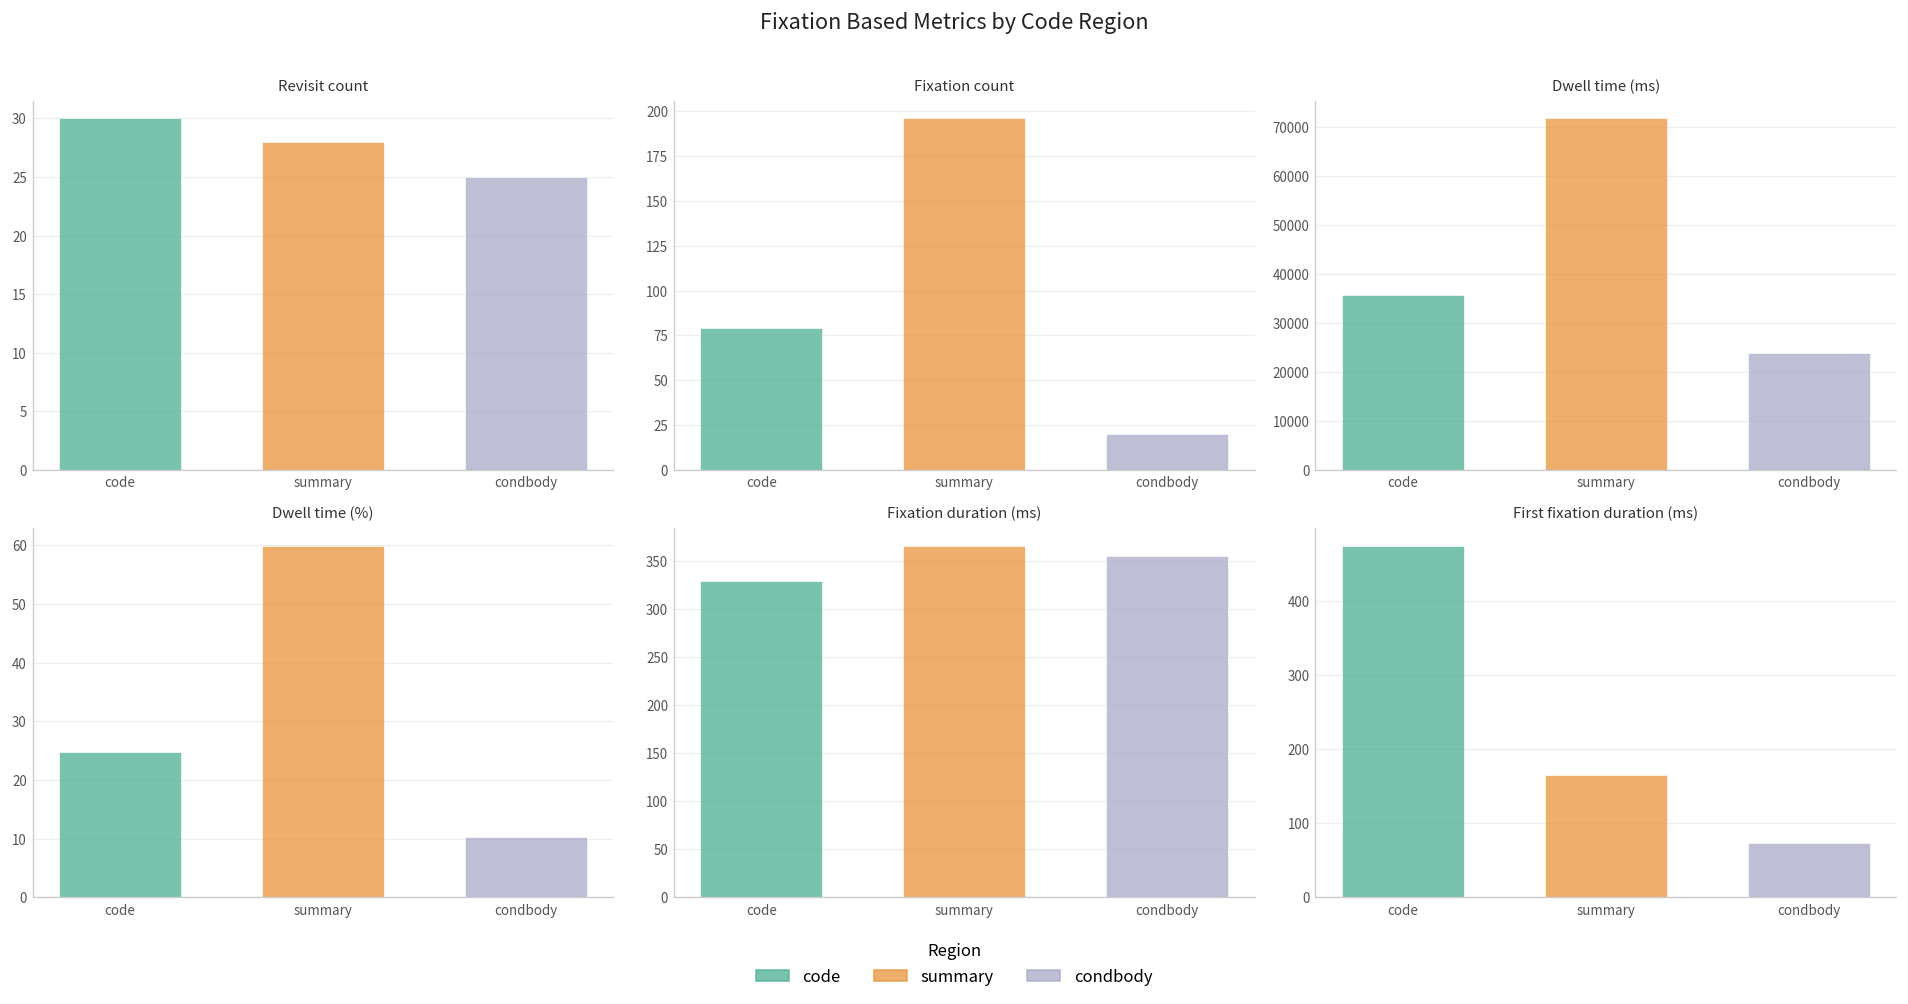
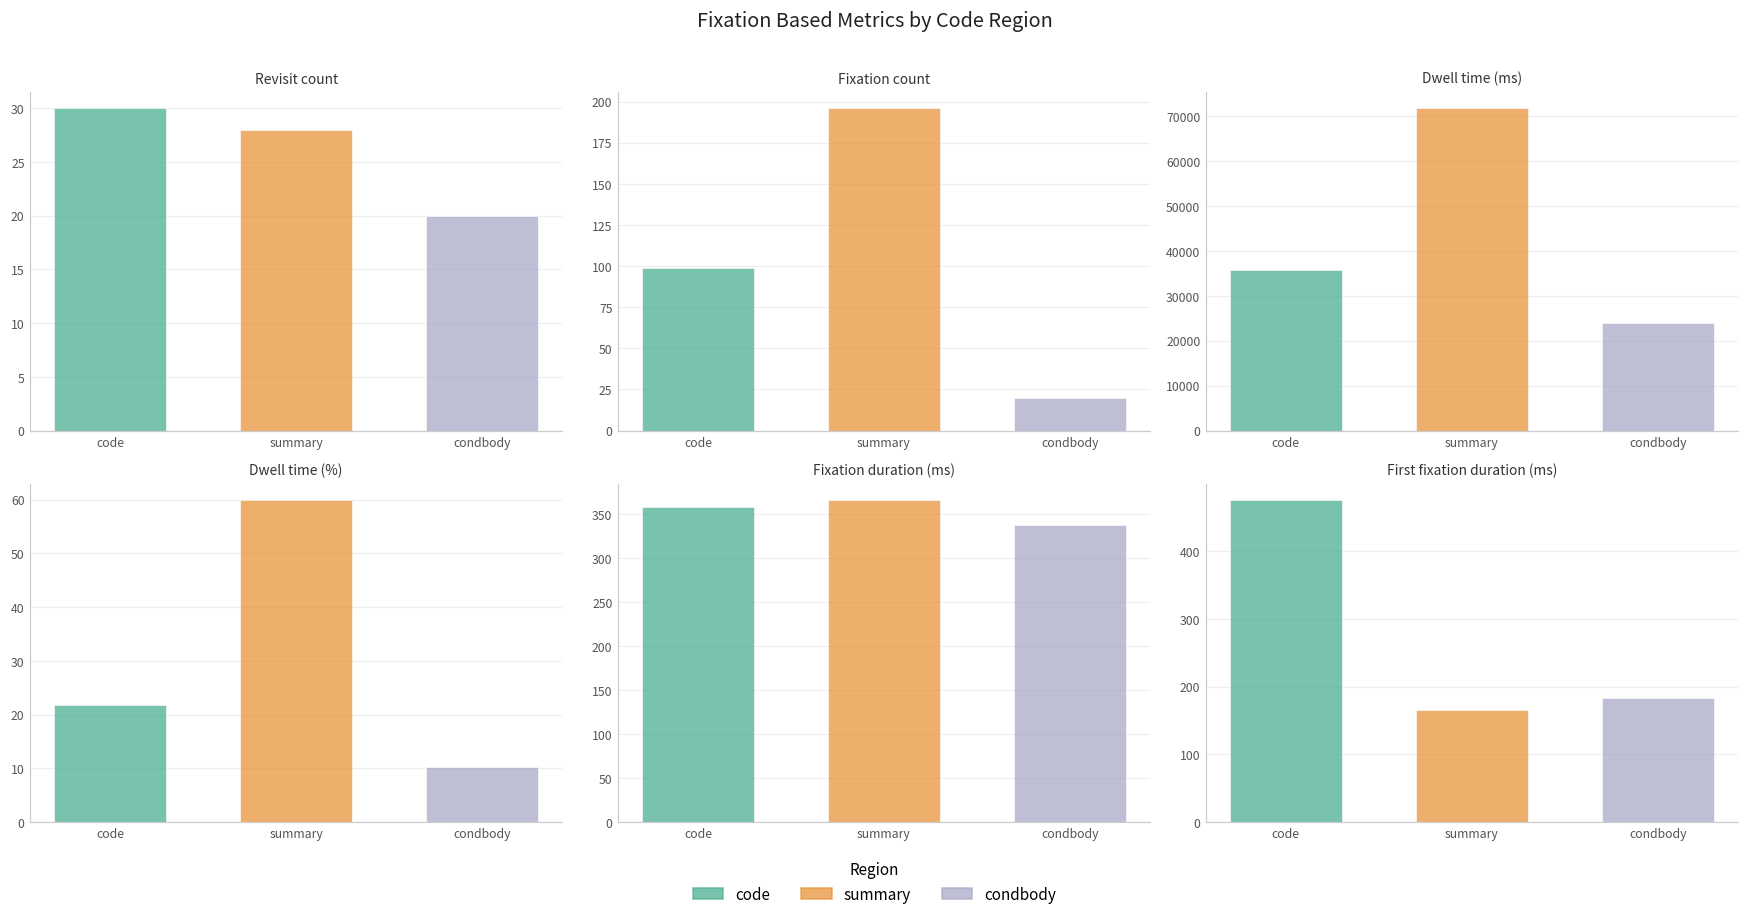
Revisit count, condbody: 25 -> 20
Fixation count, code: 79 -> 99
Dwell time (%), code: 25 -> 22
Fixation duration (ms), code: 330 -> 360
Fixation duration (ms), condbody: 360 -> 340
First fixation duration (ms), condbody: 70 -> 180
